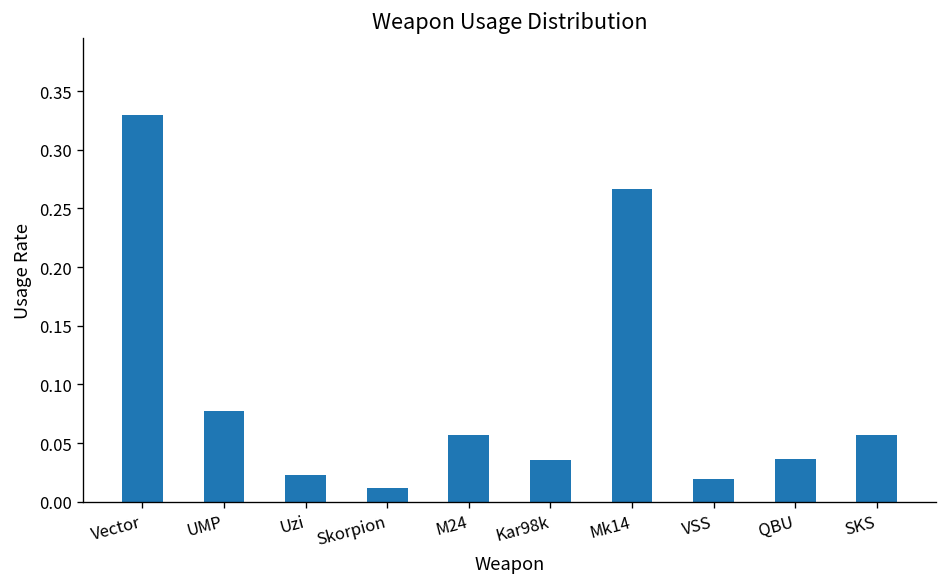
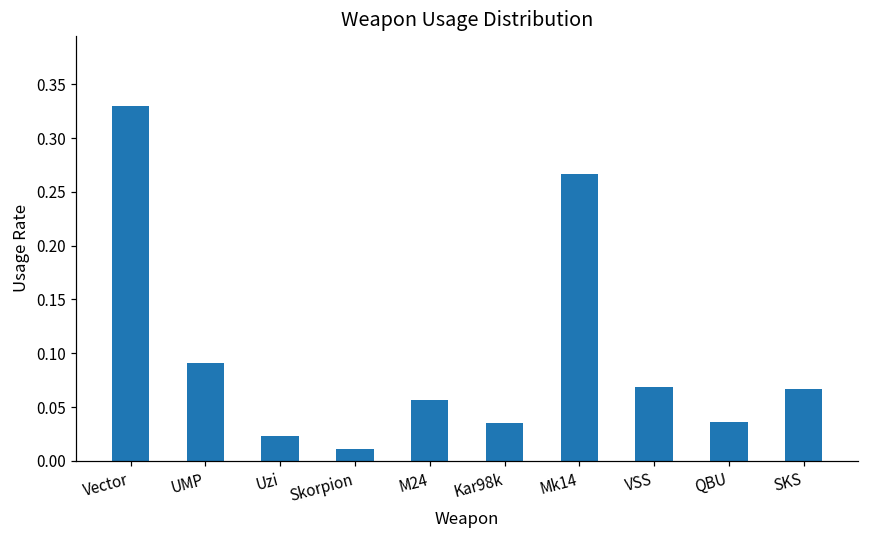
UMP: 0.08 -> 0.09
VSS: 0.02 -> 0.07
SKS: 0.06 -> 0.07
